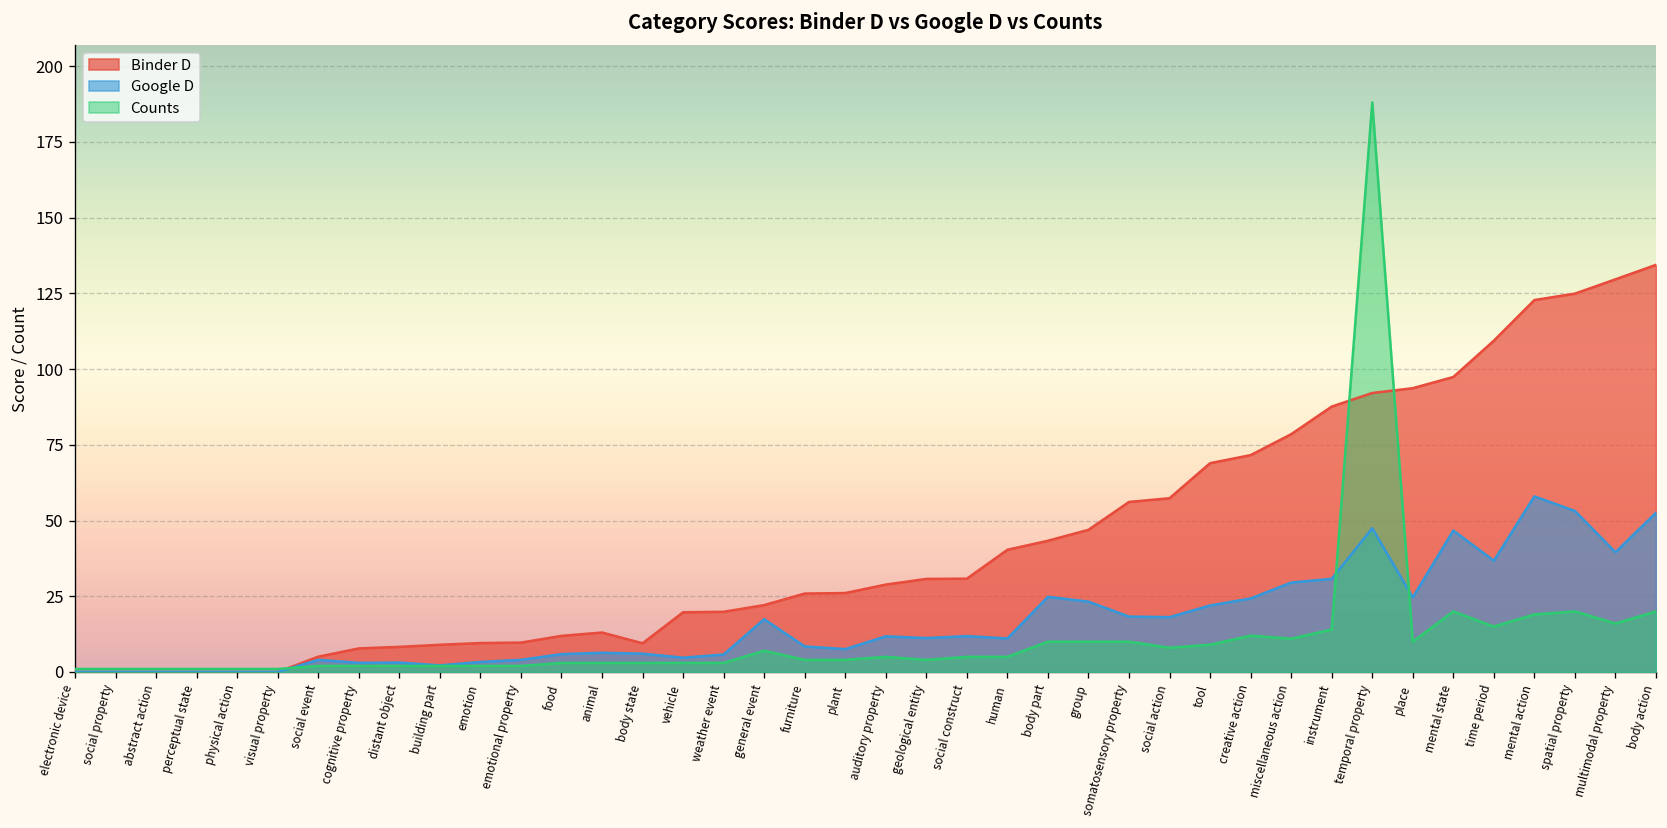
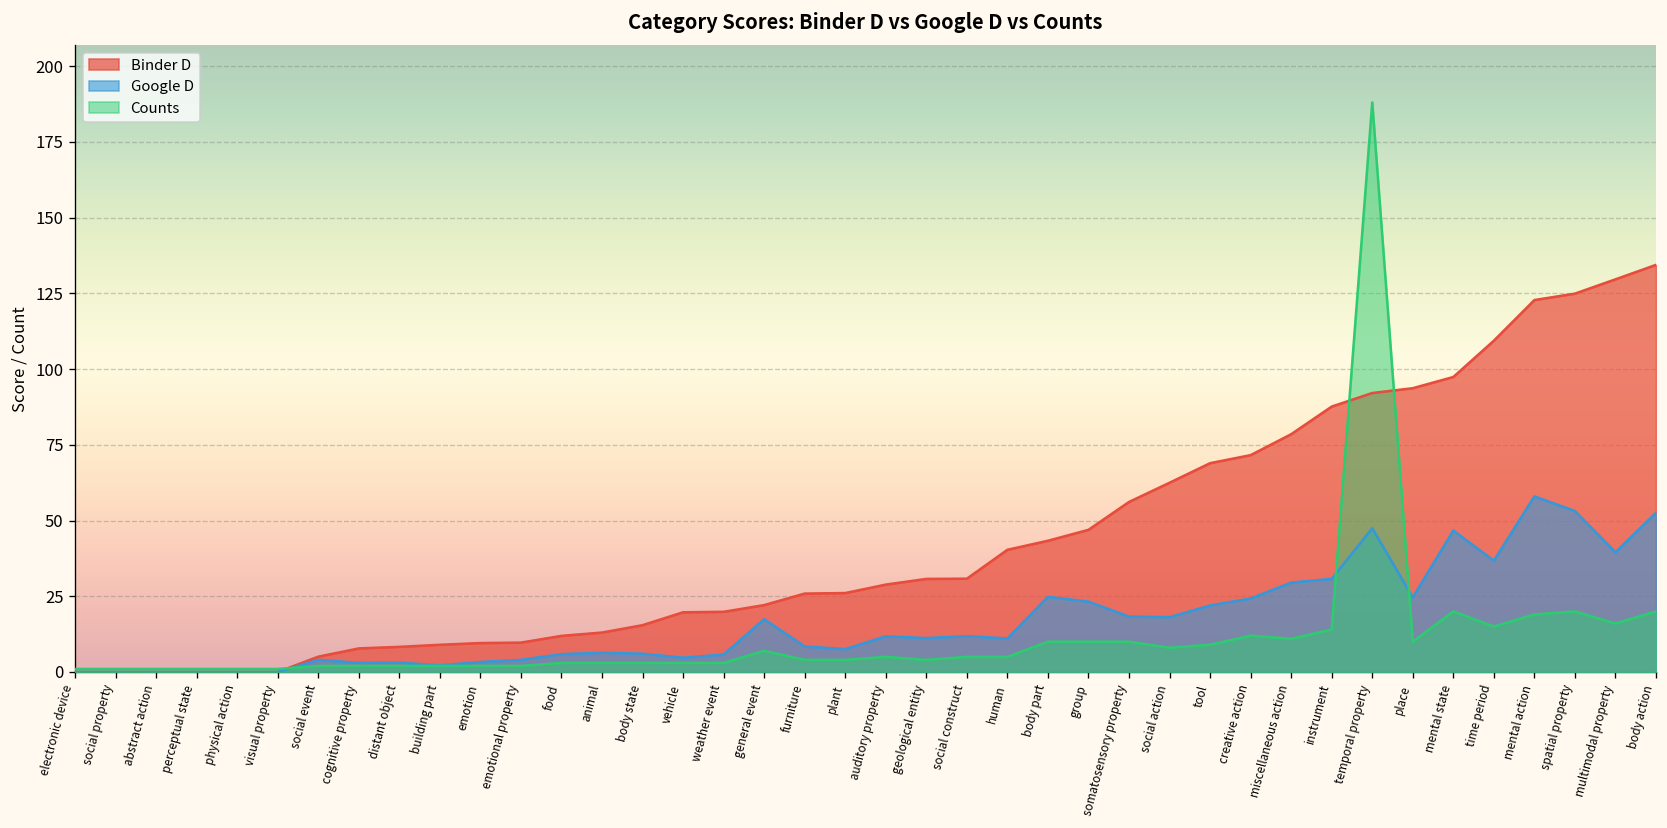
Binder D, body state: 9 -> 15
Binder D, social action: 57 -> 62
